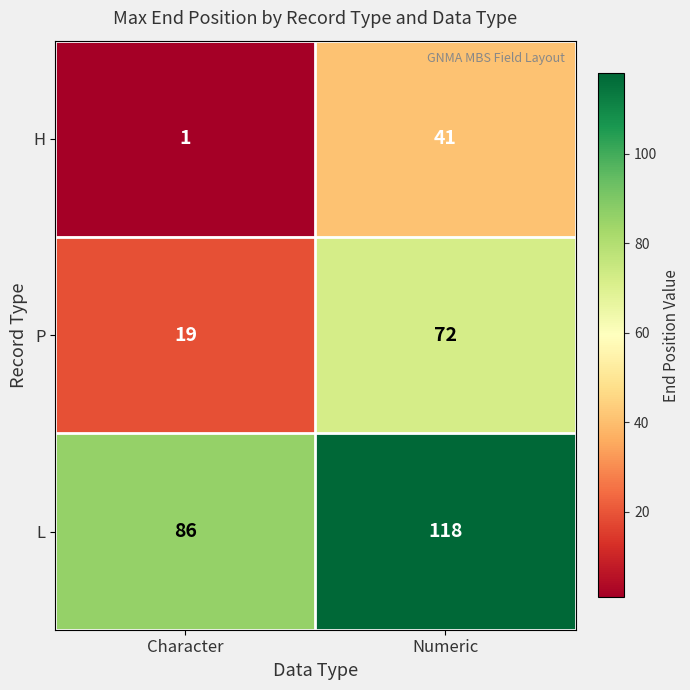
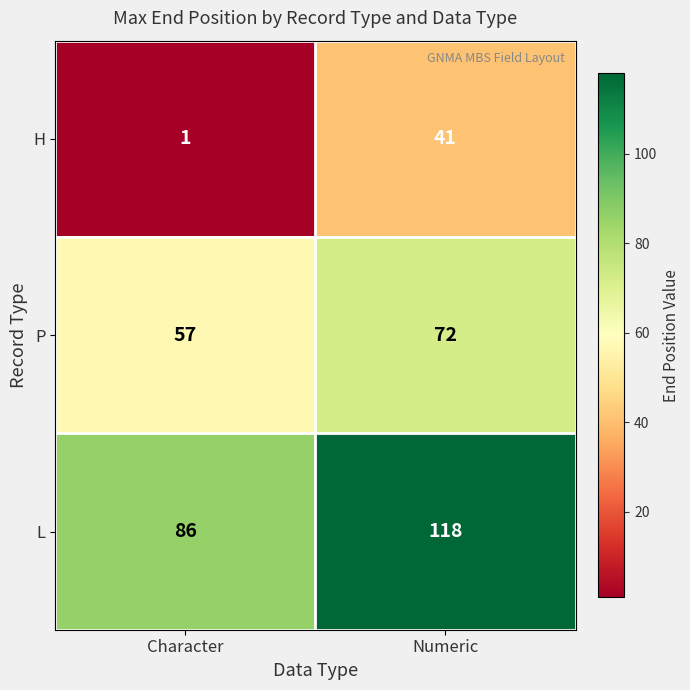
P, Character: 19 -> 57
